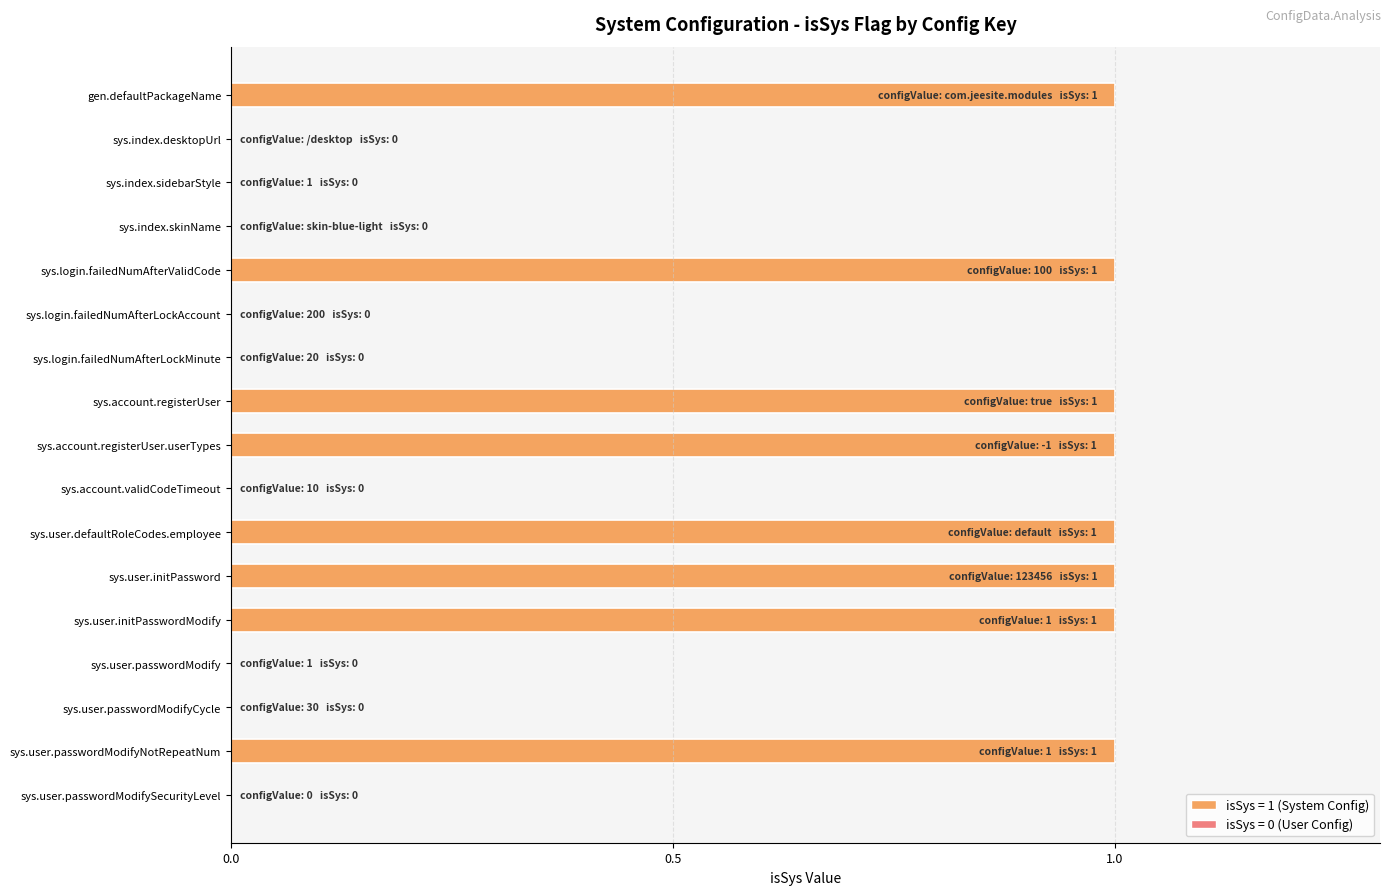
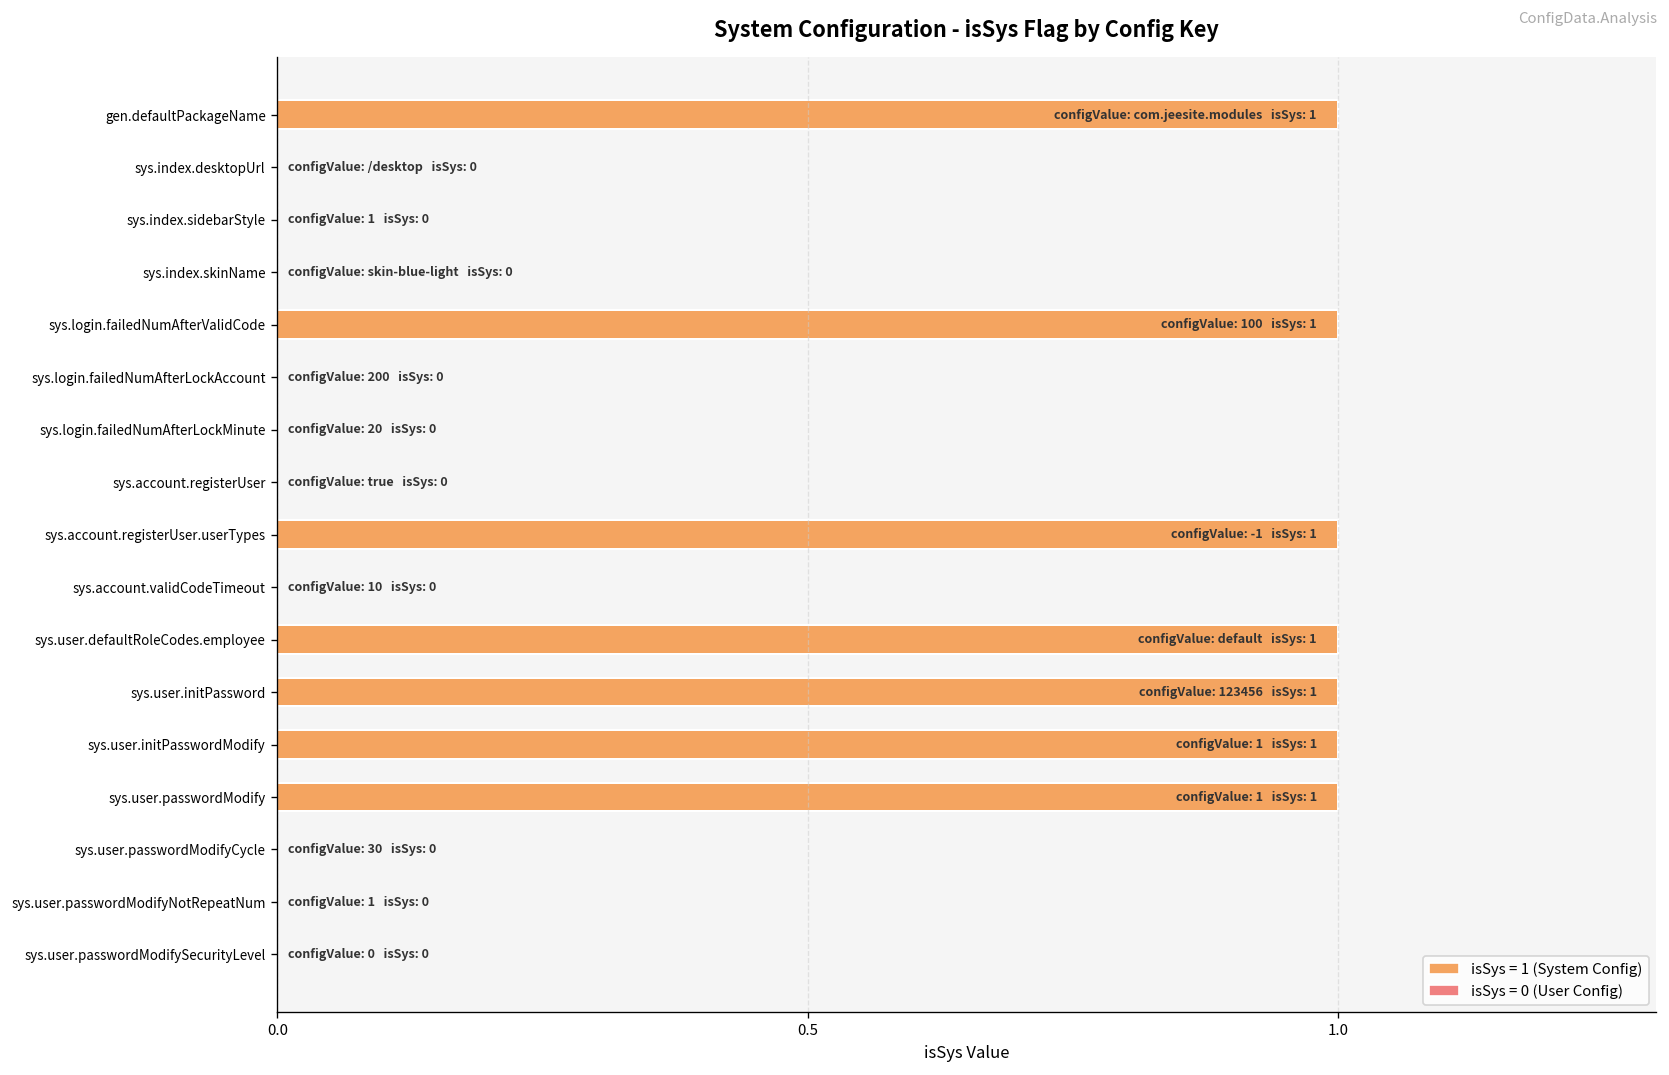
sys.account.registerUser: 1 -> 0
sys.user.passwordModify: 0 -> 1
sys.user.passwordModifyNotRepeatNum: 1 -> 0
